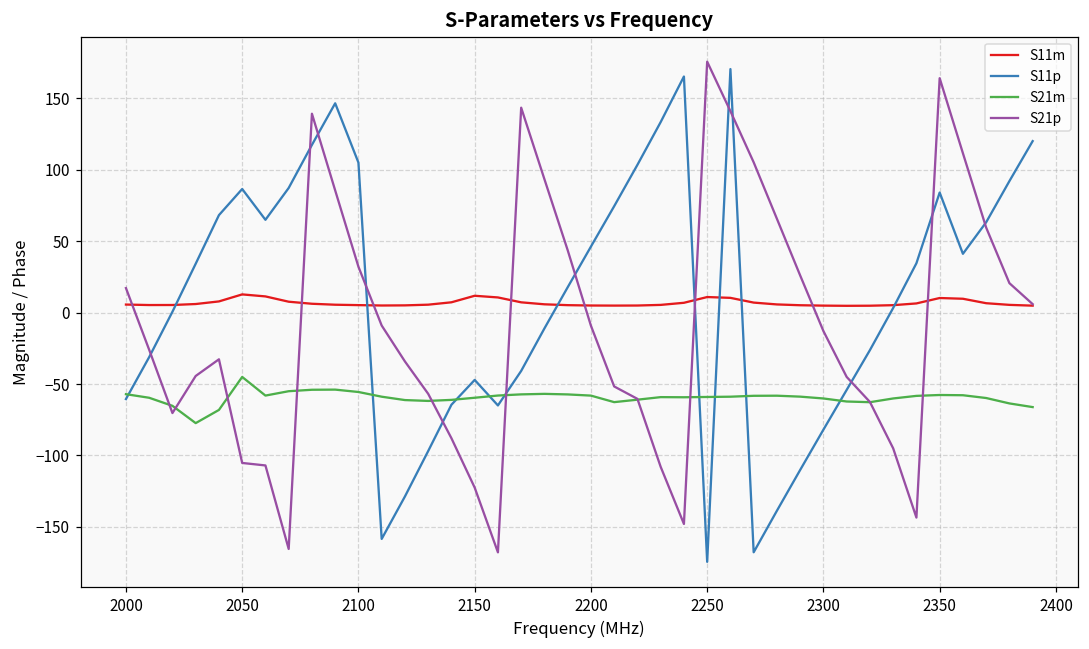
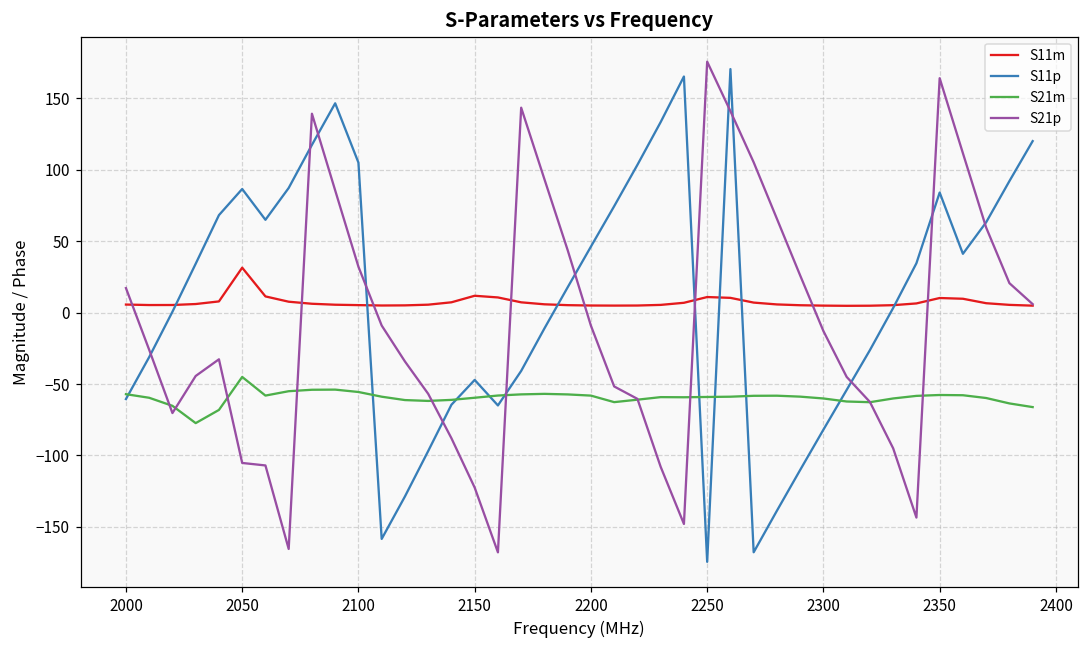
S11m, 2050: 13 -> 31
